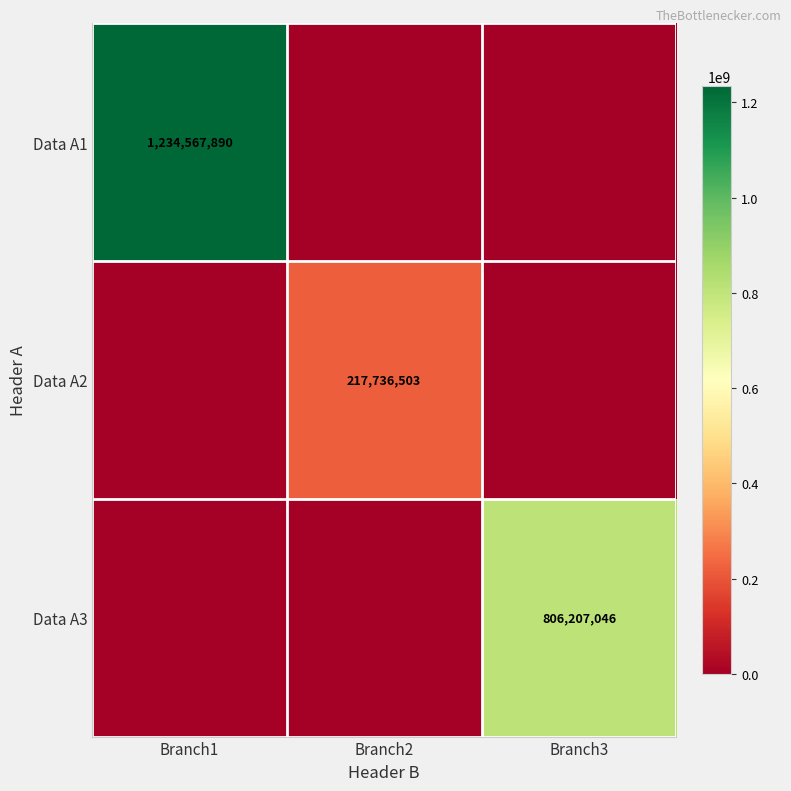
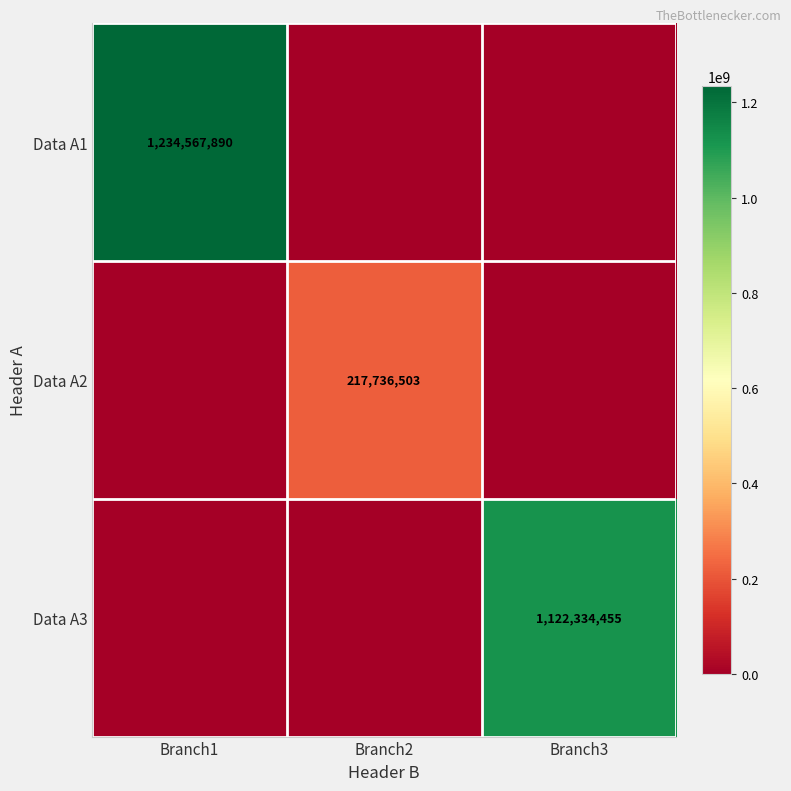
Data A3, Branch3: 806,207,046 -> 1,122,334,455
